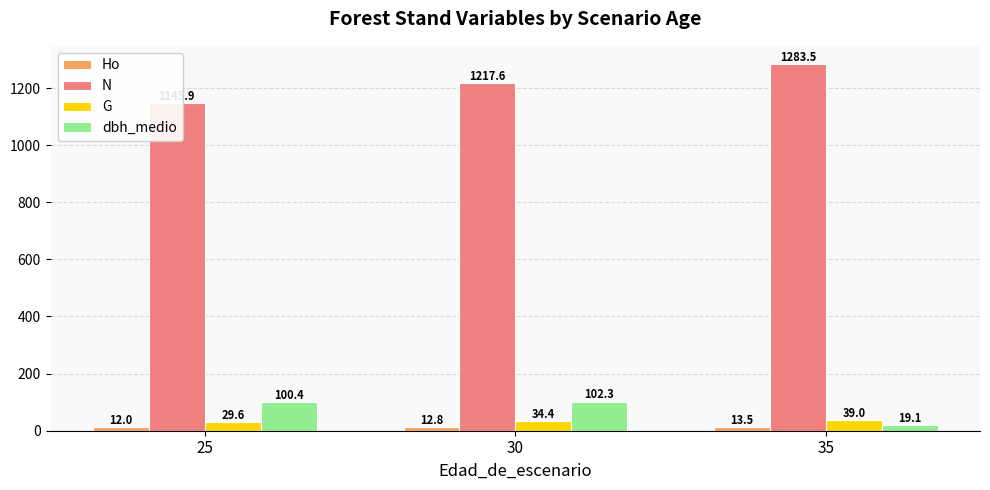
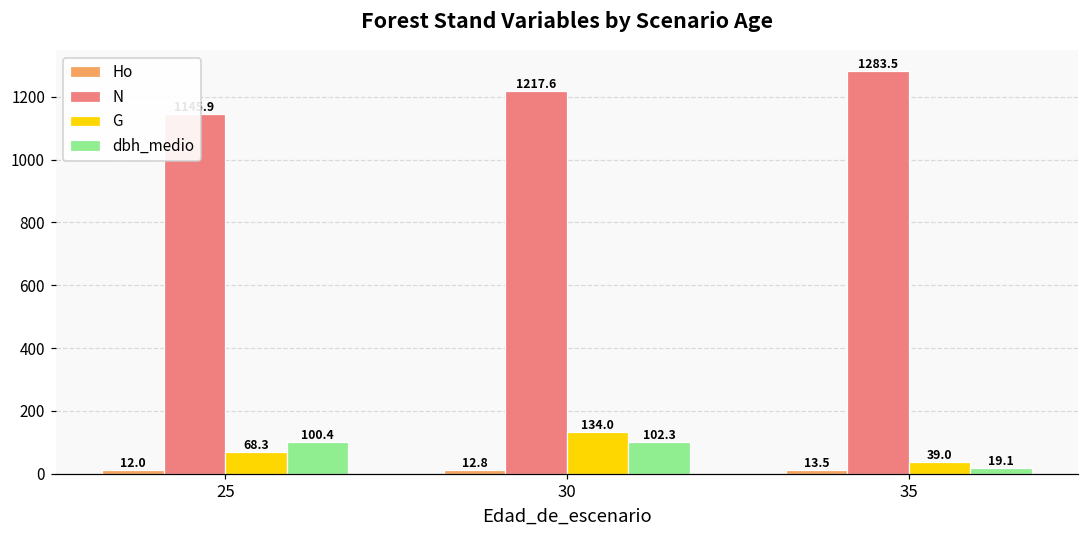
G, 25: 29.6 -> 68.3
G, 30: 34.4 -> 134.0
